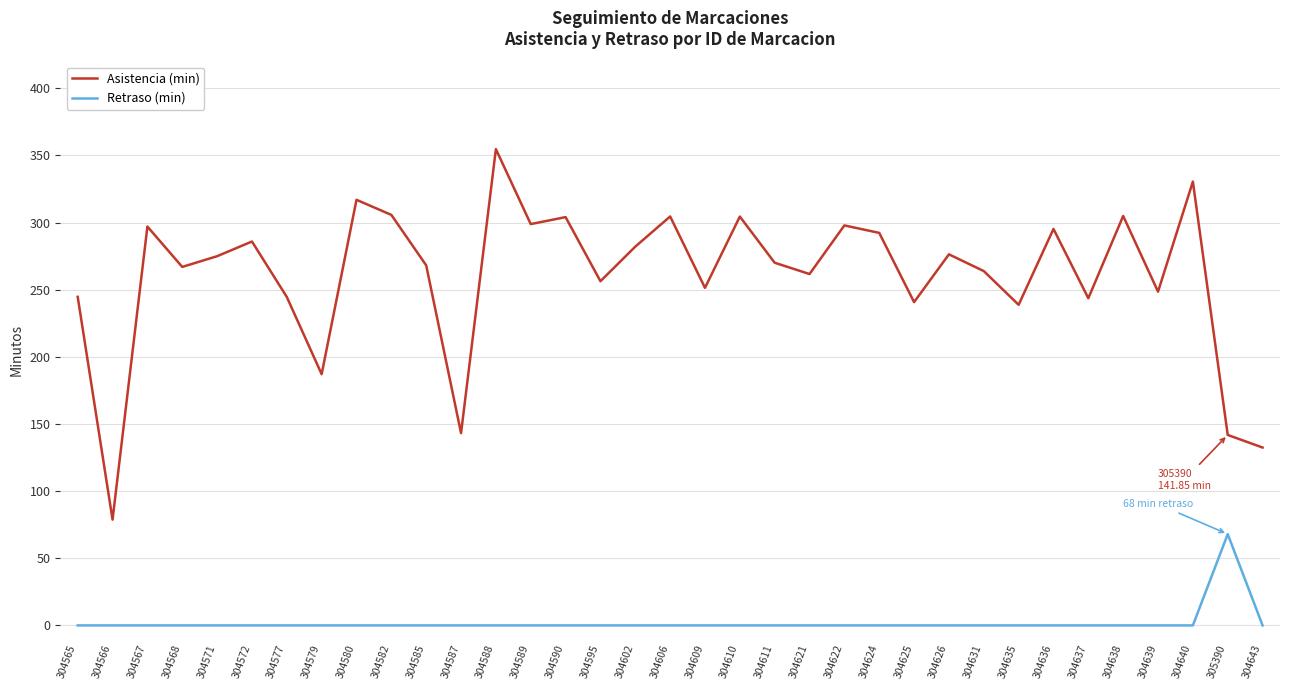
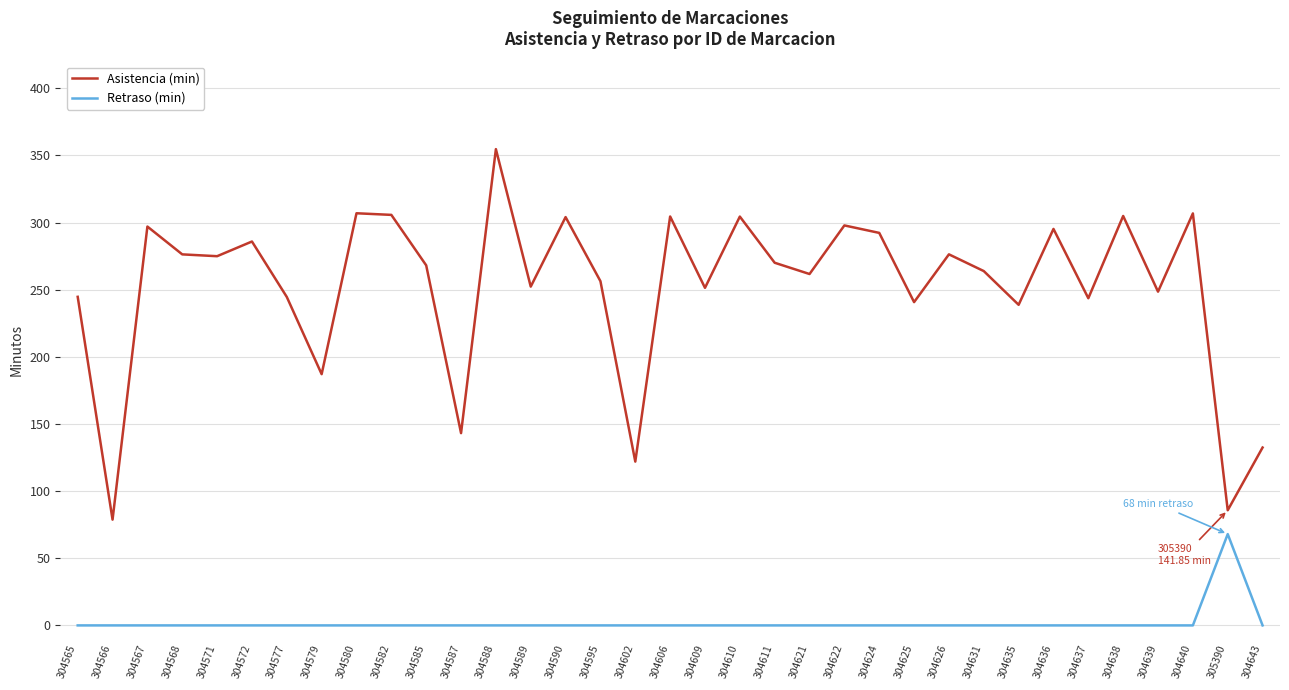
Asistencia (min), 304568: 267 -> 276
Asistencia (min), 304580: 317 -> 307
Asistencia (min), 304589: 299 -> 252
Asistencia (min), 304602: 282 -> 122
Asistencia (min), 304640: 331 -> 307
Asistencia (min), 305390: 142 -> 86
